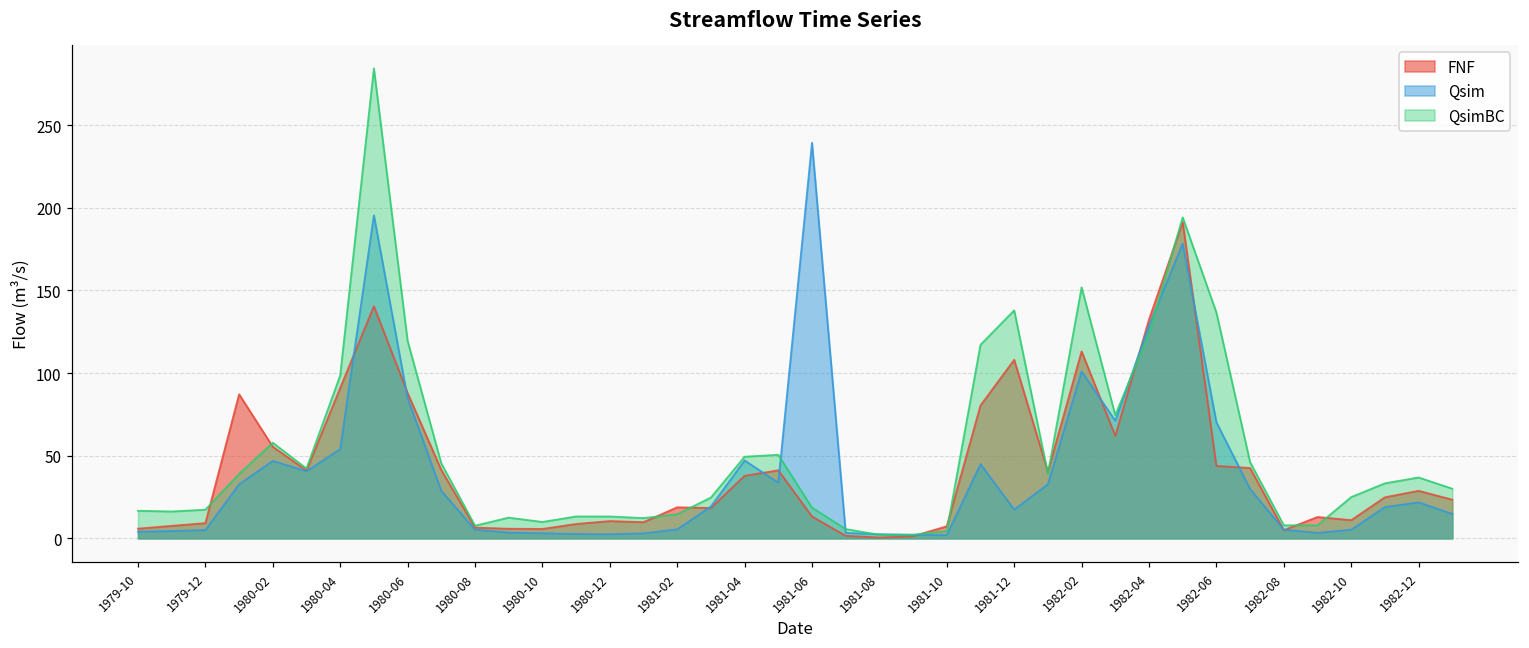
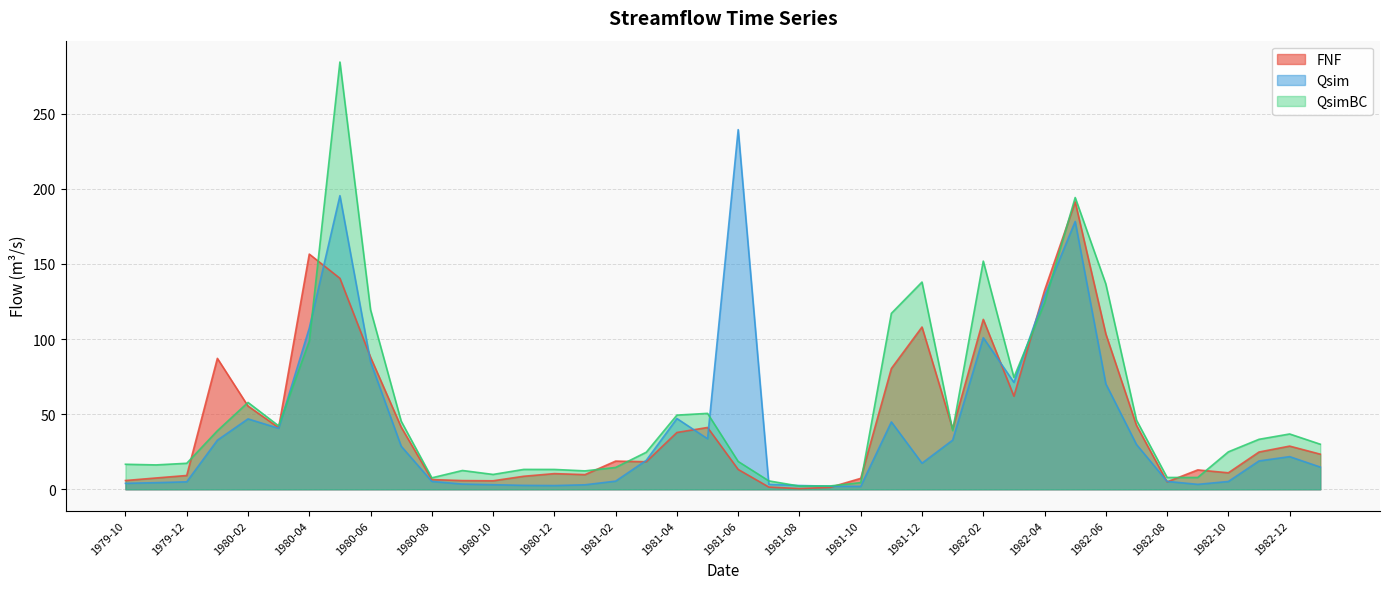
FNF, 1980-04: 91 -> 157
Qsim, 1980-04: 54 -> 107
FNF, 1982-06: 44 -> 103
